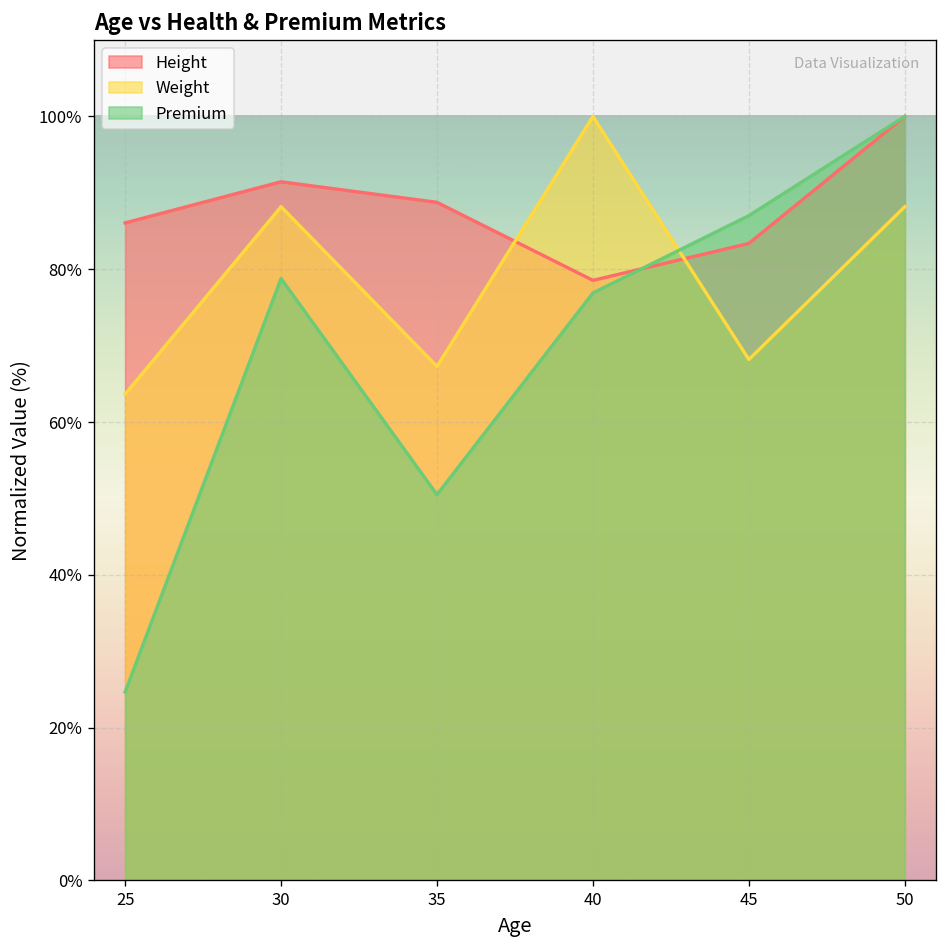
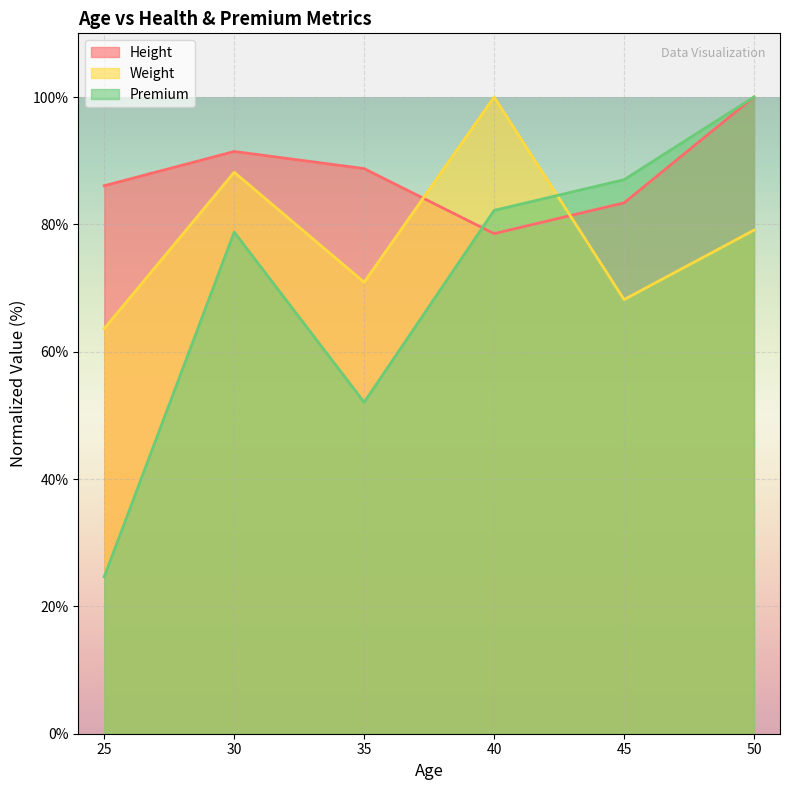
Weight, 35: 67% -> 71%
Premium, 35: 50% -> 52%
Premium, 40: 77% -> 82%
Weight, 50: 88% -> 79%
